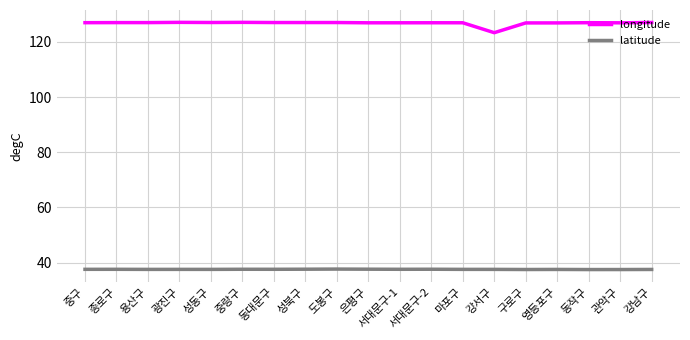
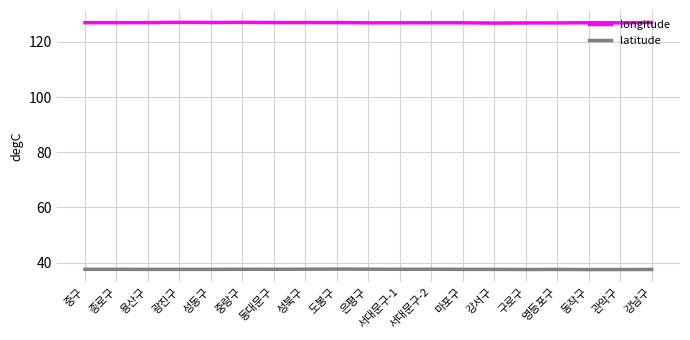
longitude, 강서구: 123 -> 127
